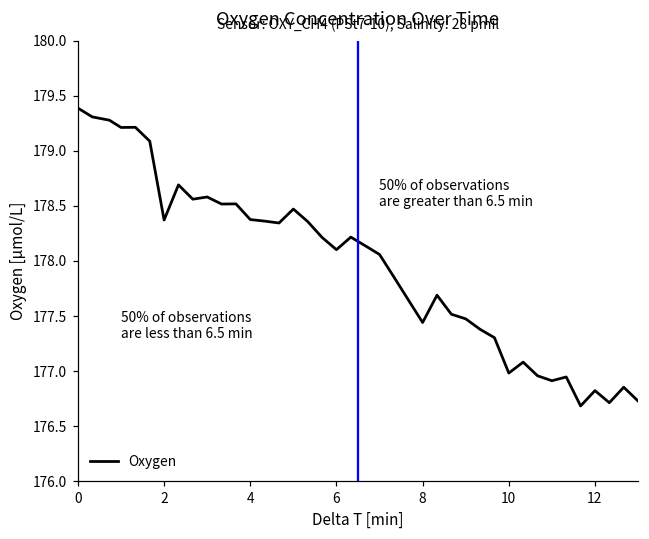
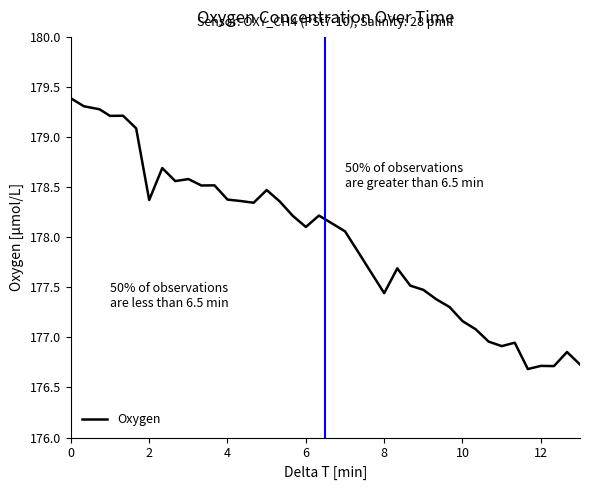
10: 176.98 -> 177.16
12: 176.82 -> 176.72
